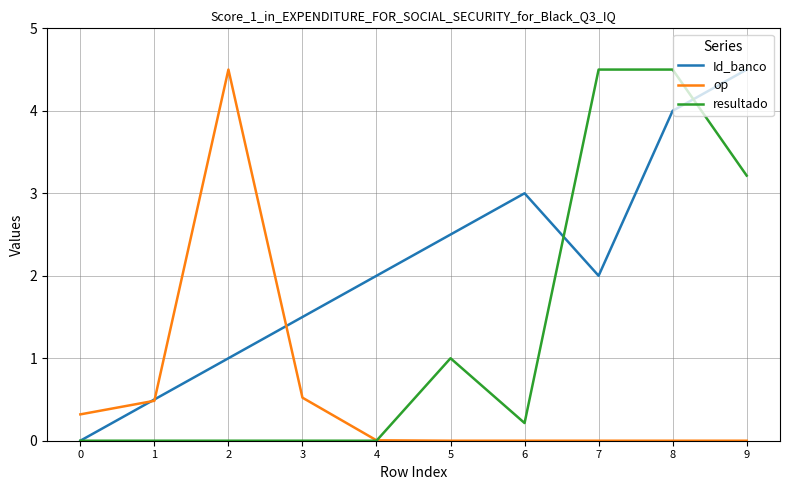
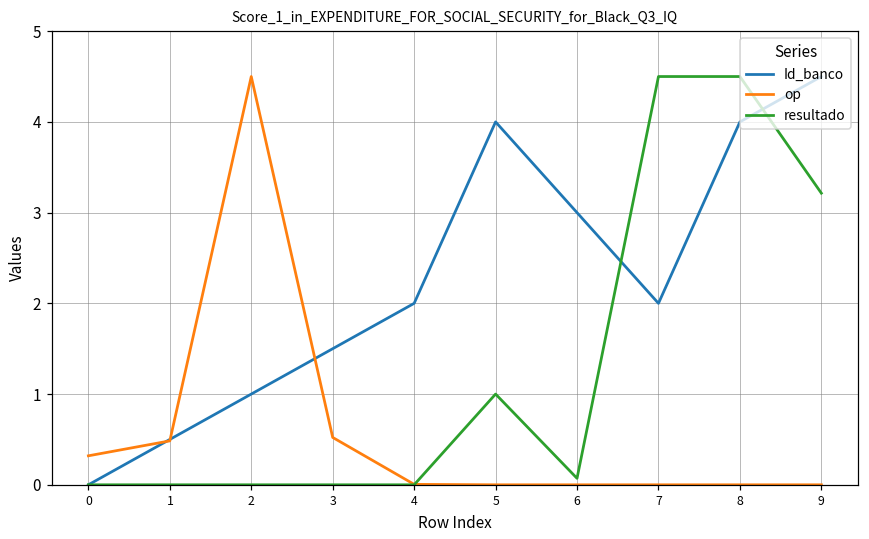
Id_banco, 5: 2.5 -> 4.0
resultado, 6: 0.2 -> 0.1
